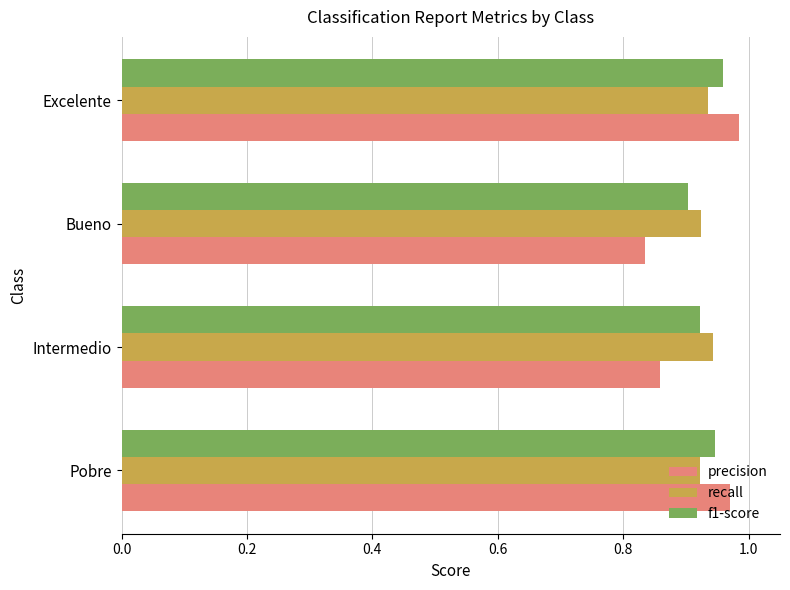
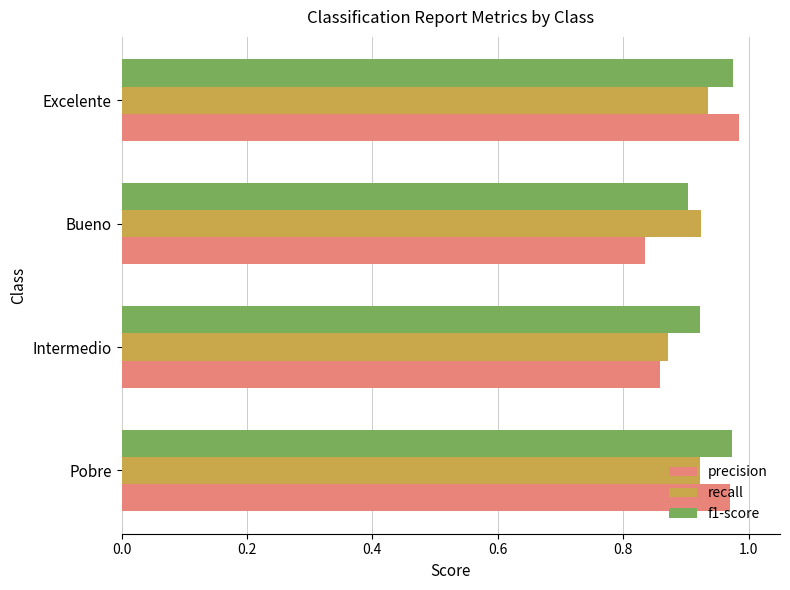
f1-score, Excelente: 0.96 -> 0.97
recall, Intermedio: 0.94 -> 0.87
f1-score, Pobre: 0.95 -> 0.97
